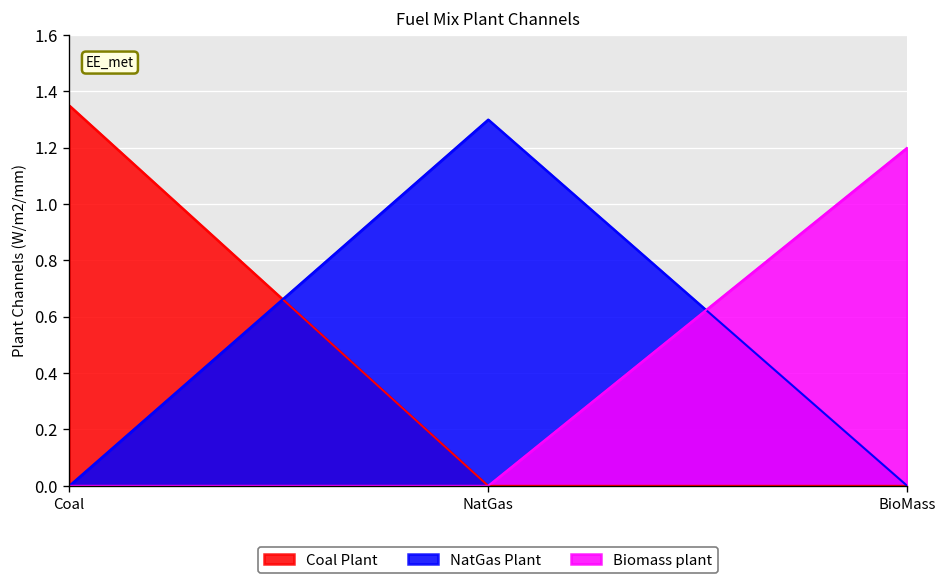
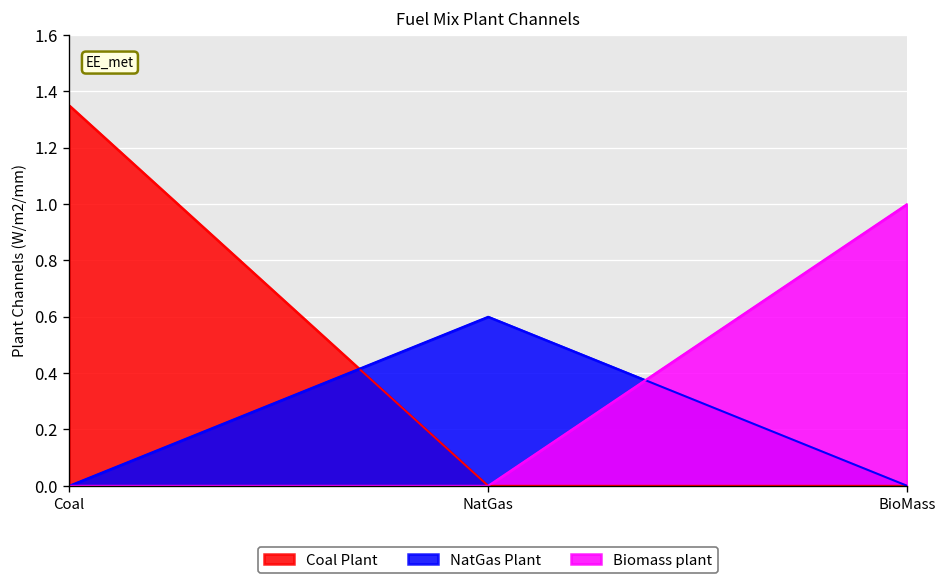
NatGas Plant, NatGas: 1.3 -> 0.6
Biomass plant, BioMass: 1.2 -> 1.0
